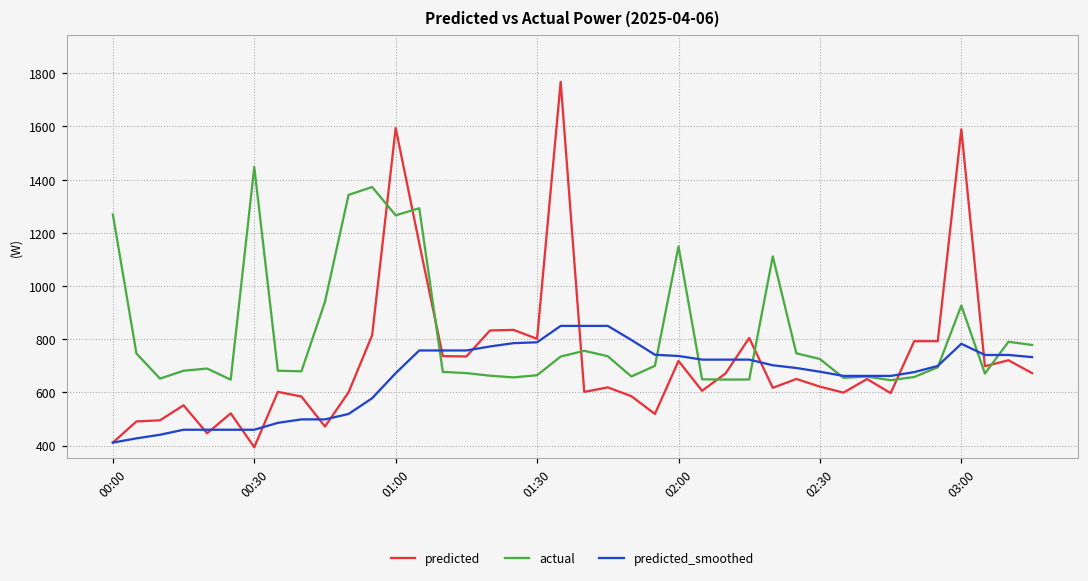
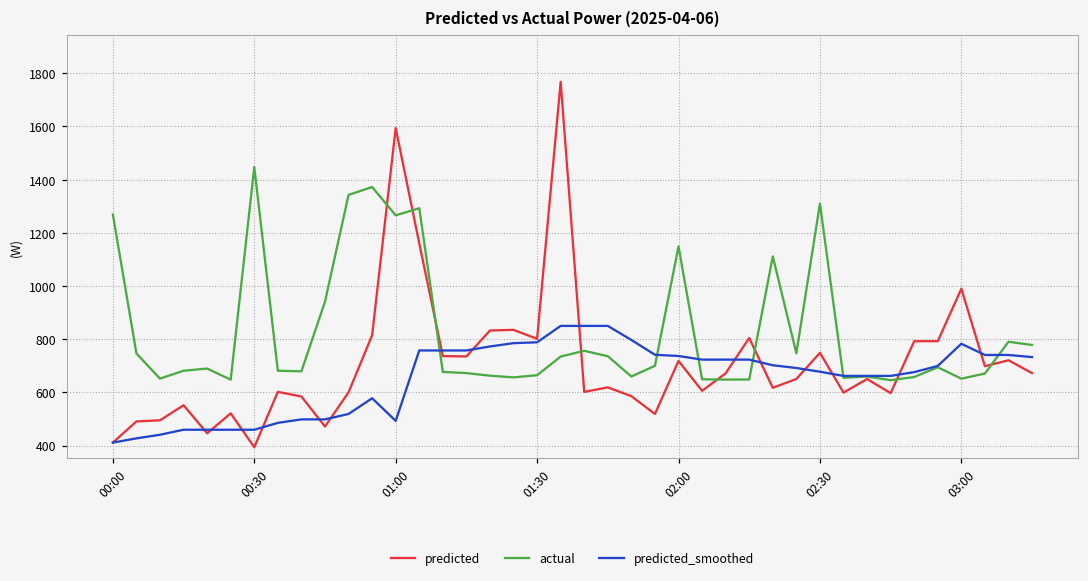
predicted_smoothed, 01:00: 670 -> 490
predicted, 02:30: 620 -> 750
actual, 02:30: 730 -> 1310
predicted, 03:00: 1590 -> 990
actual, 03:00: 930 -> 650
